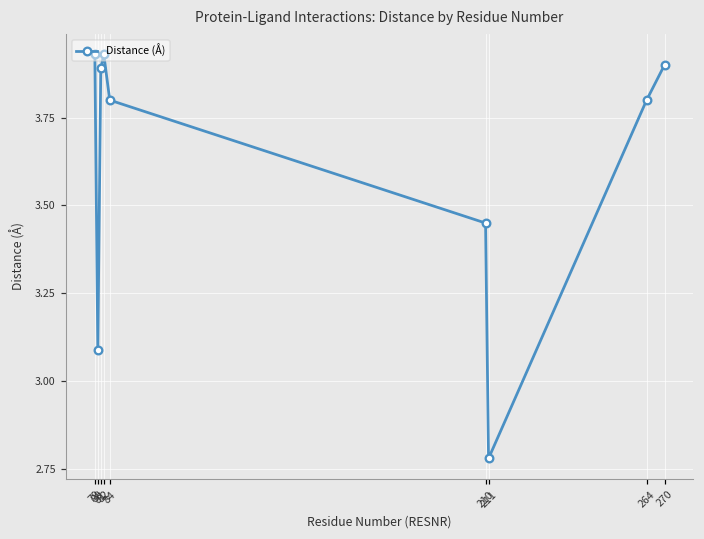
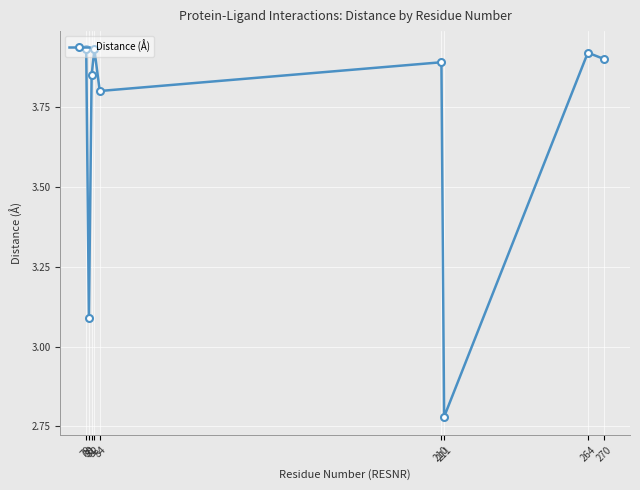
81: 3.89 -> 3.85
210: 3.45 -> 3.89
264: 3.80 -> 3.92
